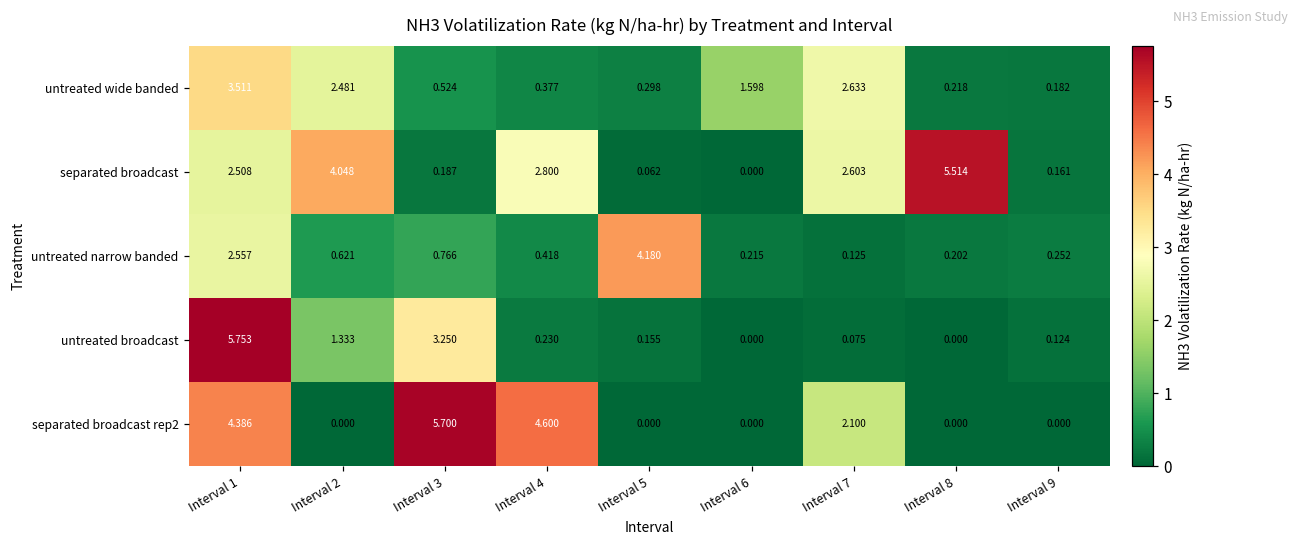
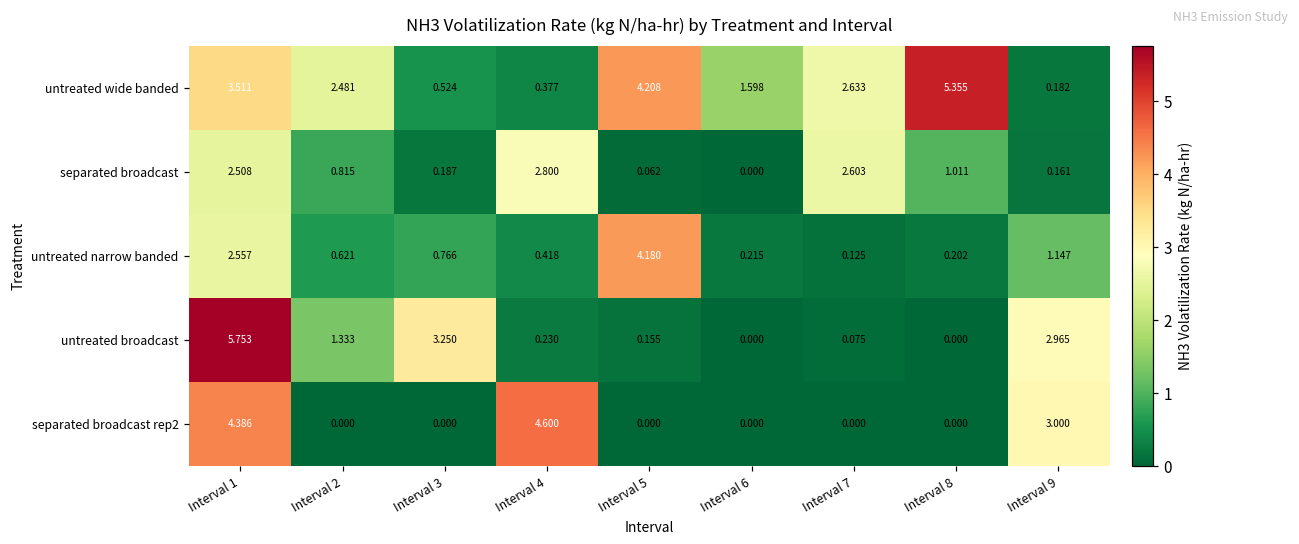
untreated wide banded, Interval 5: 0.298 -> 4.208
untreated wide banded, Interval 8: 0.218 -> 5.355
separated broadcast, Interval 2: 4.048 -> 0.815
separated broadcast, Interval 8: 5.514 -> 1.011
untreated narrow banded, Interval 9: 0.252 -> 1.147
untreated broadcast, Interval 9: 0.124 -> 2.965
separated broadcast rep2, Interval 3: 5.700 -> 0.000
separated broadcast rep2, Interval 7: 2.100 -> 0.000
separated broadcast rep2, Interval 9: 0.000 -> 3.000
